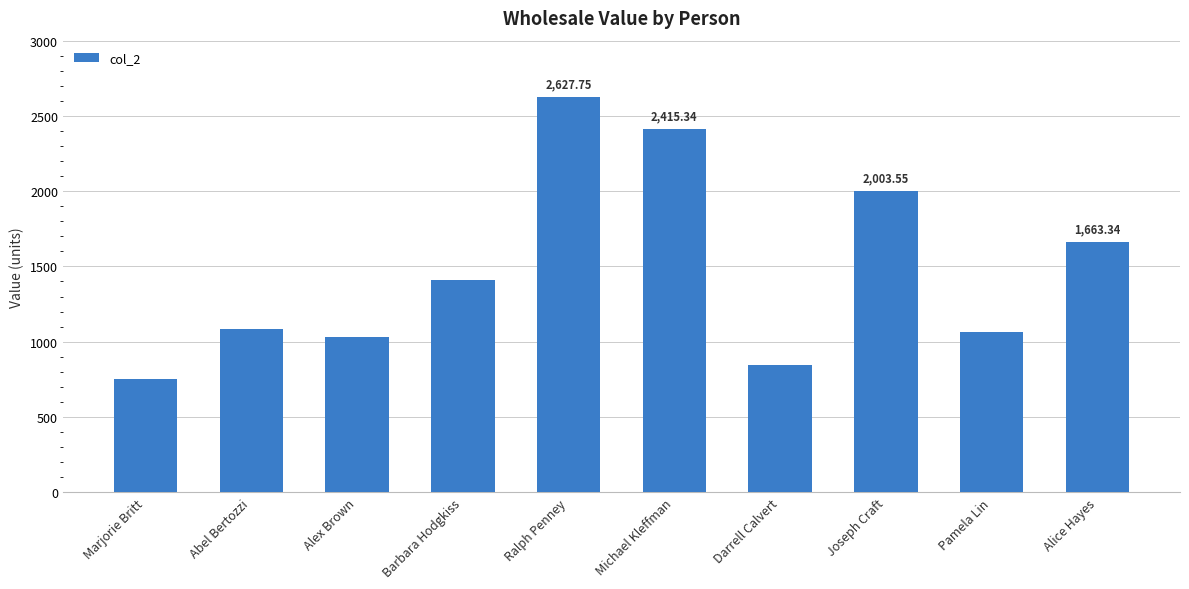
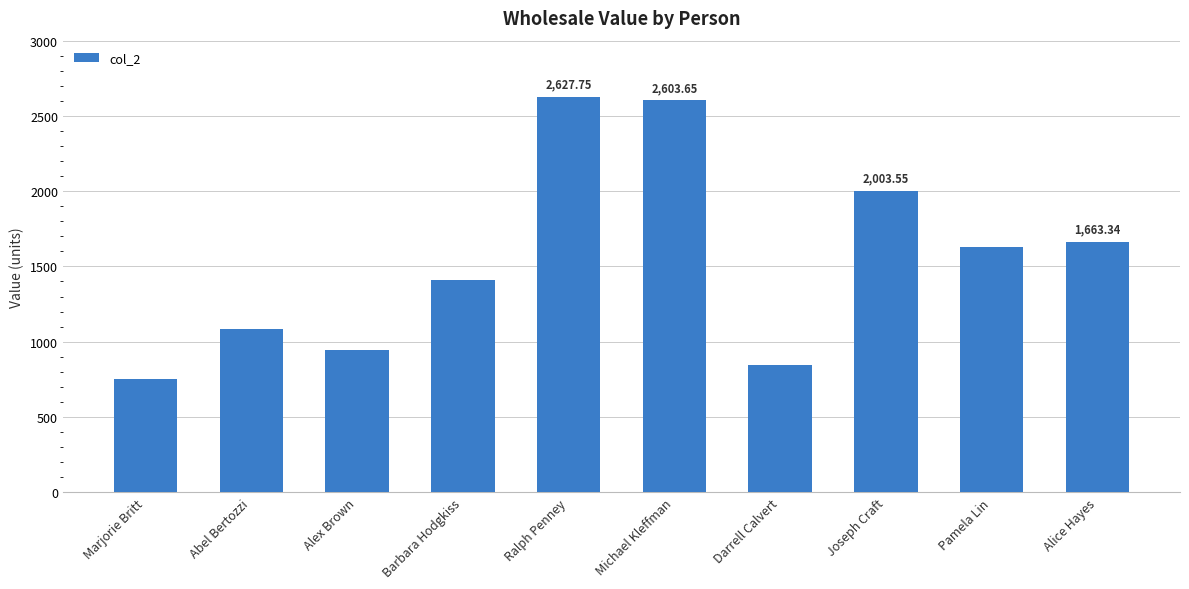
Alex Brown: 1030 -> 950
Michael Kleffman: 2,415.34 -> 2,603.65
Pamela Lin: 1070 -> 1630
